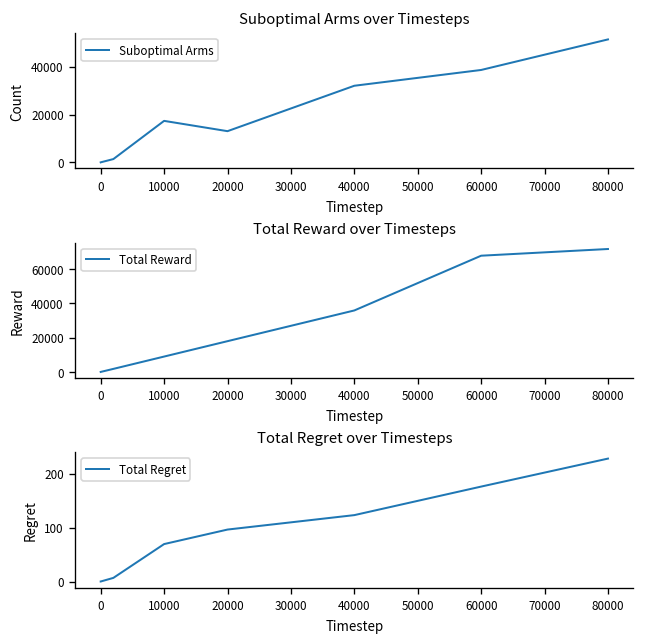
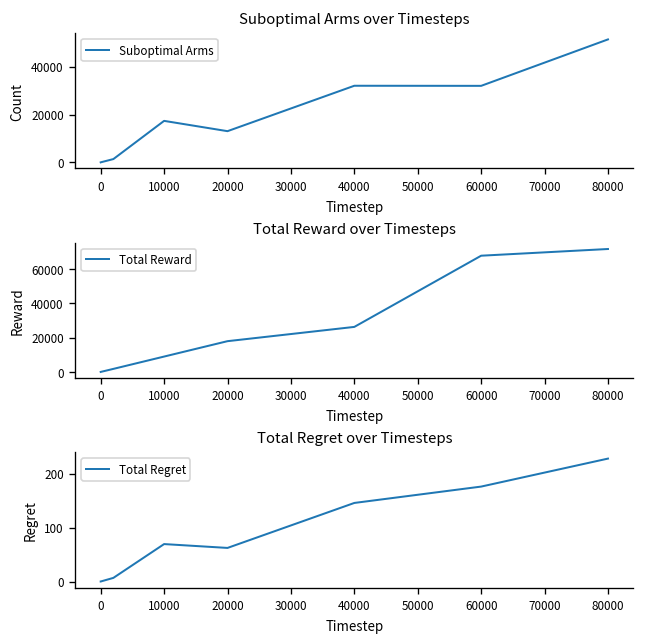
Suboptimal Arms over Timesteps, 60000: 39000 -> 32000
Total Reward over Timesteps, 40000: 36000 -> 26000
Total Regret over Timesteps, 20000: 100 -> 60
Total Regret over Timesteps, 40000: 120 -> 150
